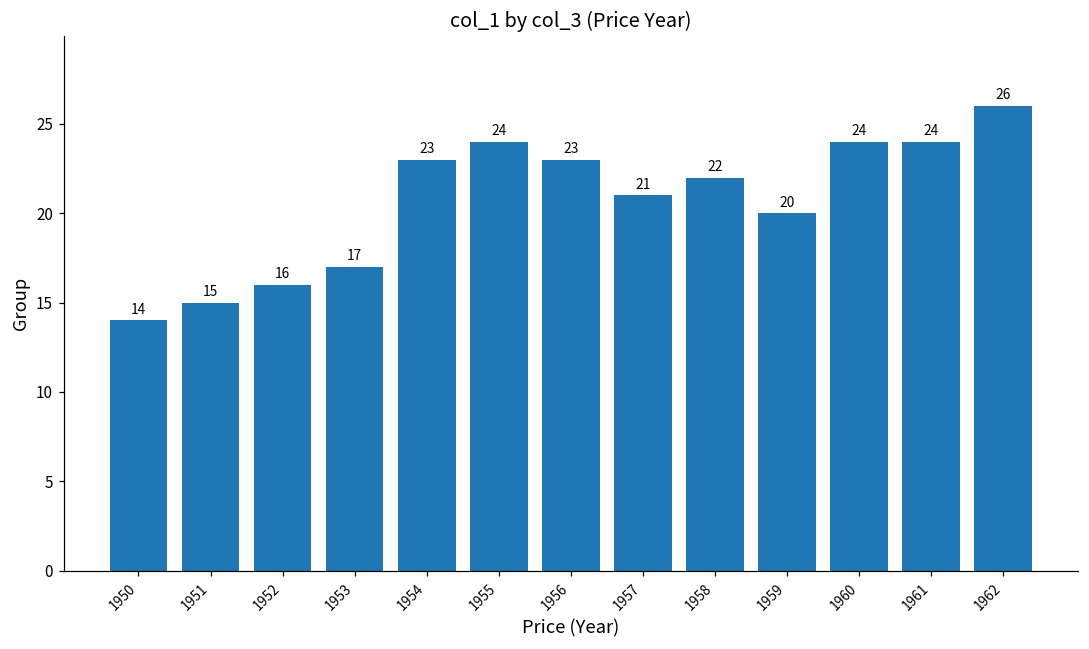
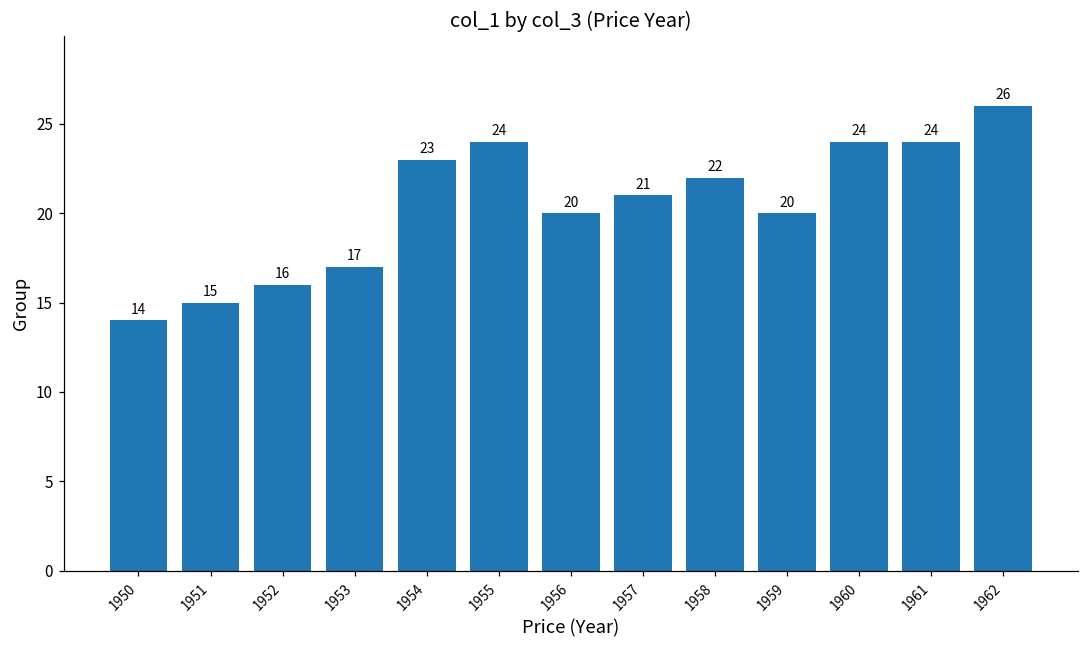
1956: 23 -> 20
